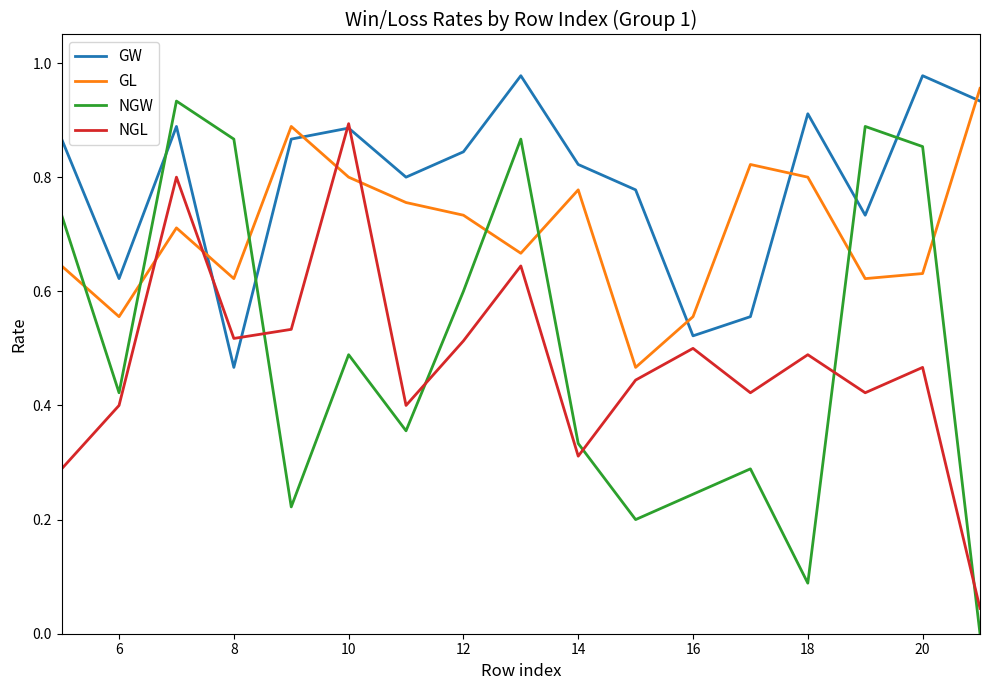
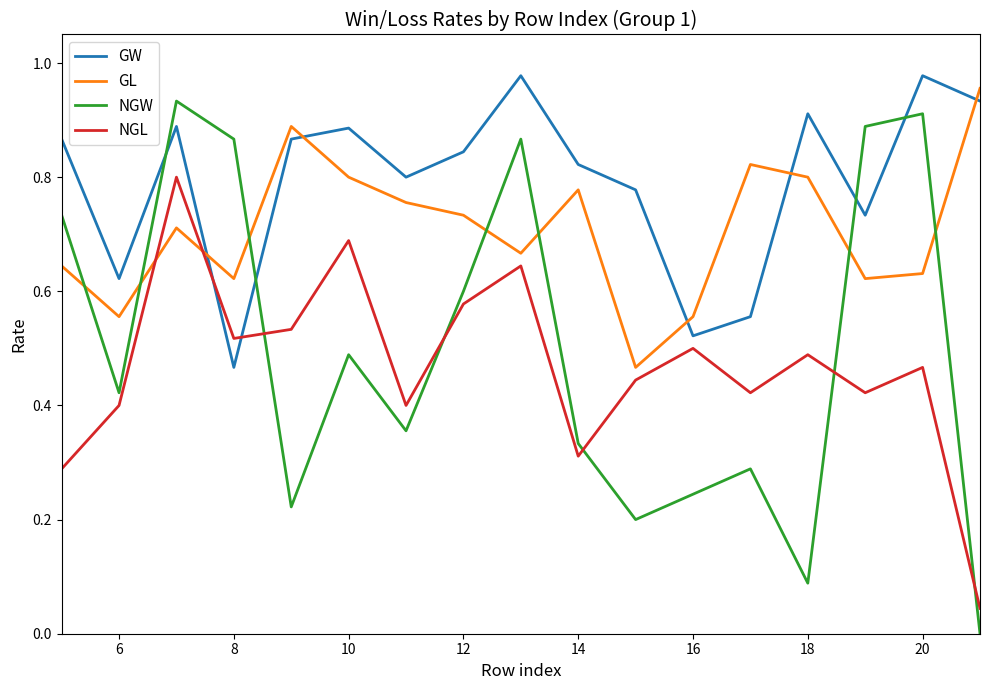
NGL, 10: 0.89 -> 0.69
NGL, 12: 0.51 -> 0.58
NGW, 20: 0.85 -> 0.91
